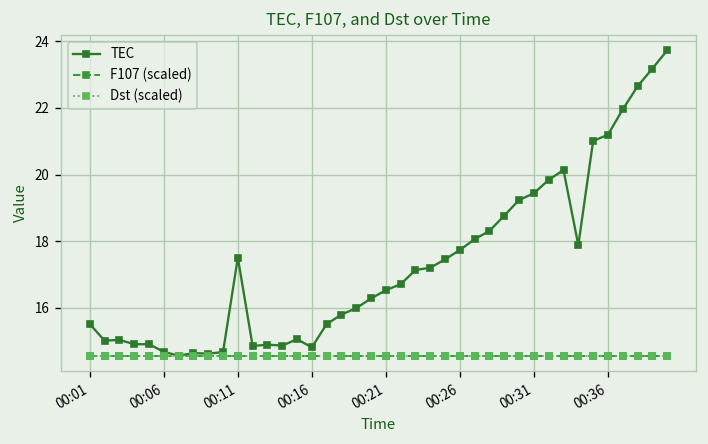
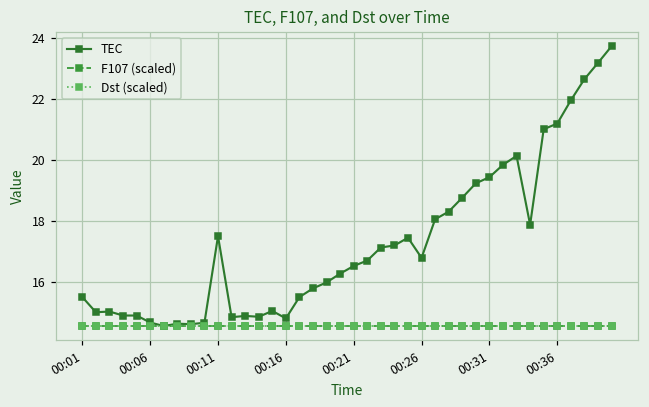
TEC, 00:26: 17.7 -> 16.8
